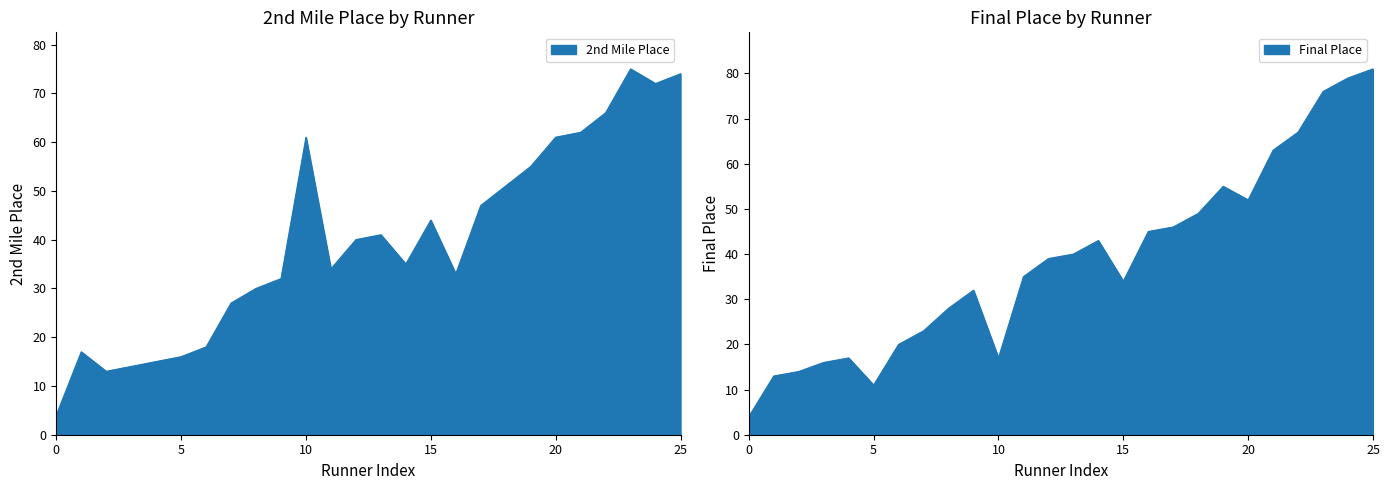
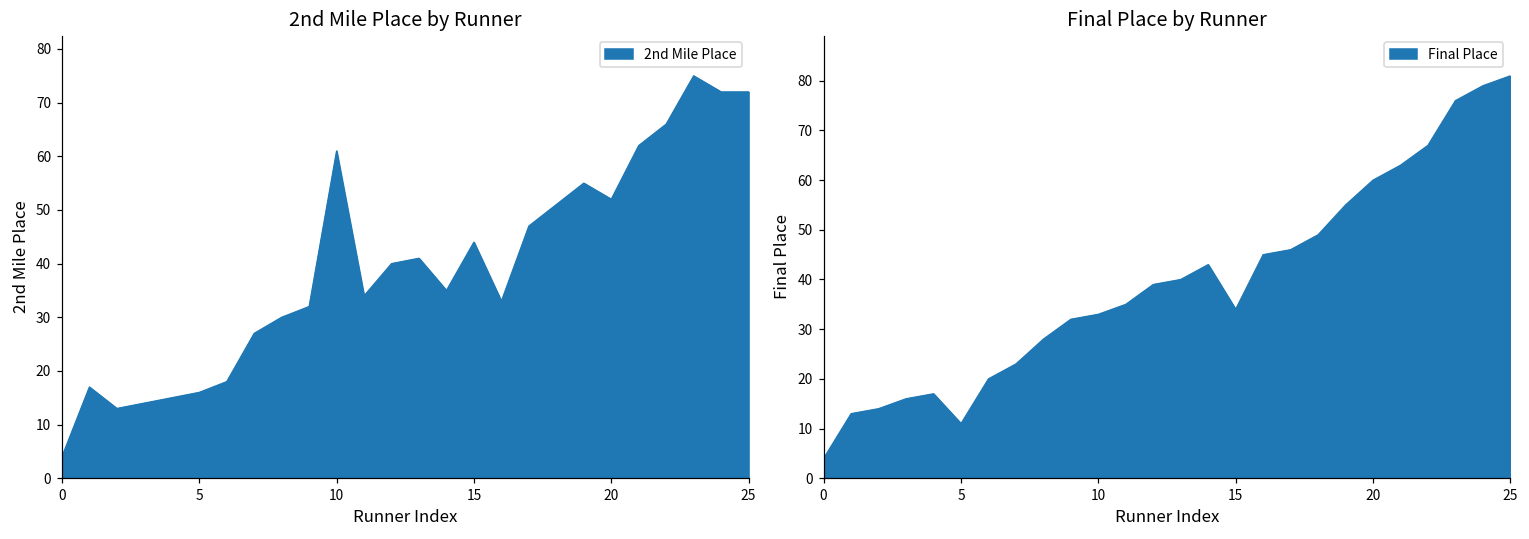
2nd Mile Place by Runner, 20: 61 -> 52
2nd Mile Place by Runner, 25: 74 -> 72
Final Place by Runner, 10: 17 -> 33
Final Place by Runner, 20: 52 -> 60
